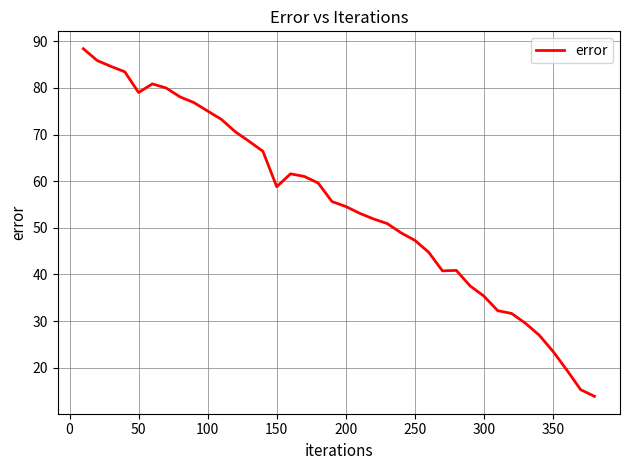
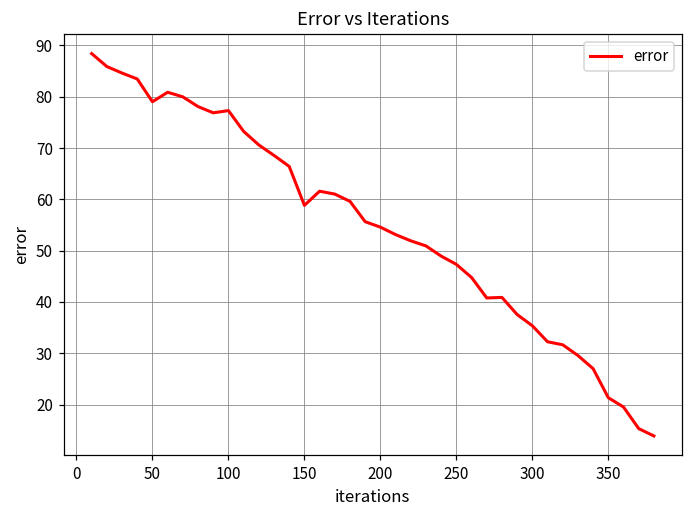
100: 75 -> 77
350: 24 -> 21
